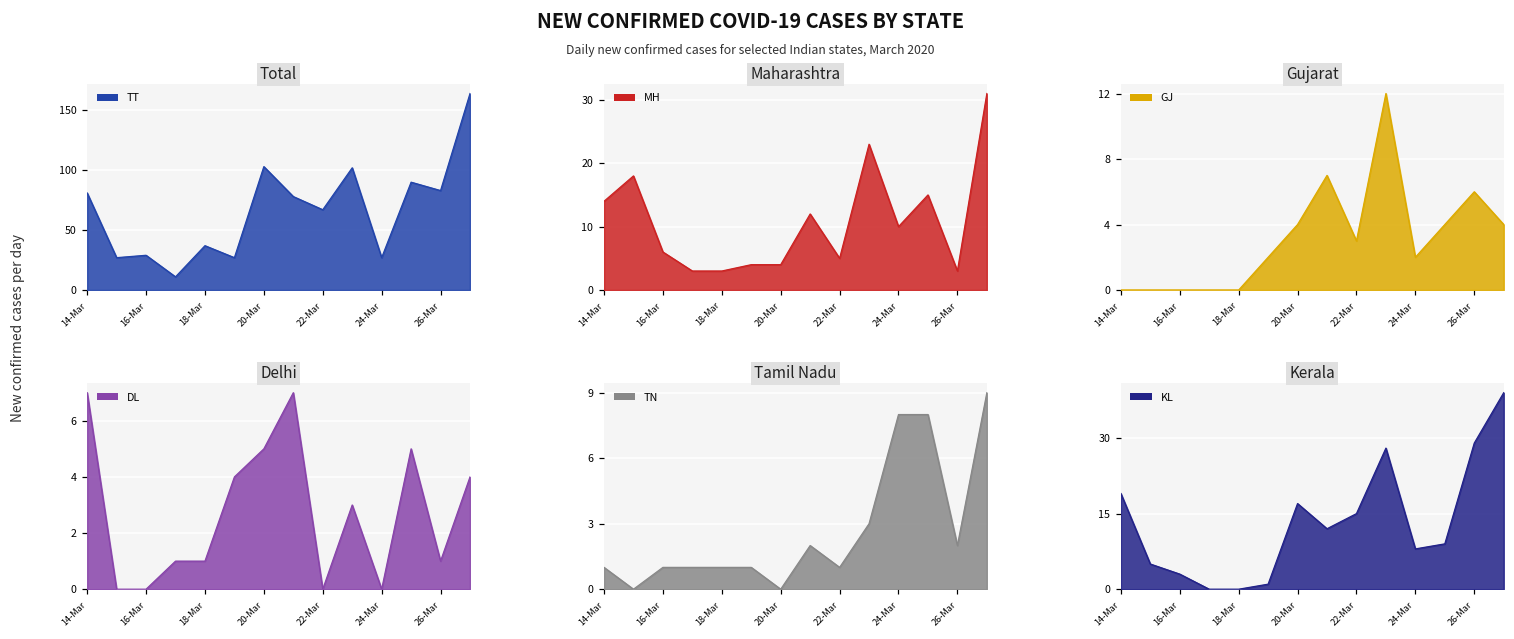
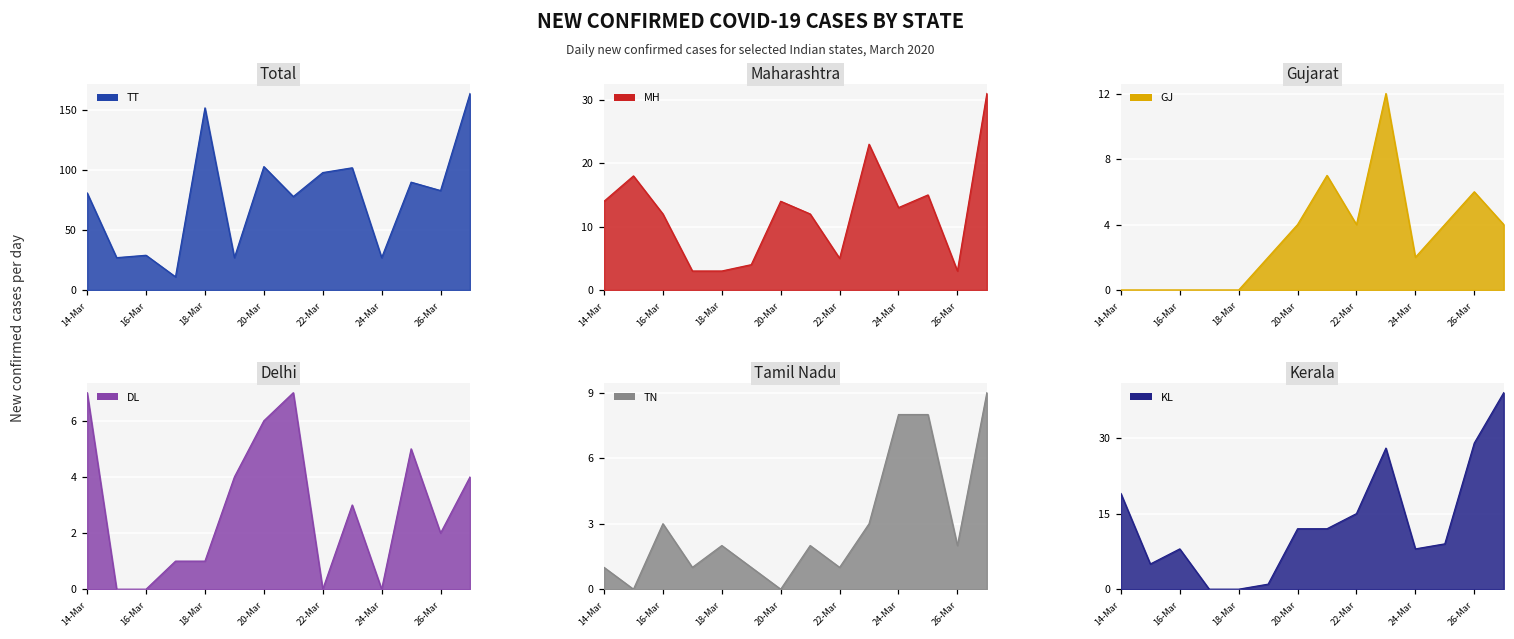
Total, 18-Mar: 37 -> 152
Total, 22-Mar: 67 -> 98
Maharashtra, 16-Mar: 6 -> 12
Maharashtra, 20-Mar: 4 -> 14
Maharashtra, 24-Mar: 10 -> 13
Gujarat, 22-Mar: 3 -> 4
Delhi, 20-Mar: 5 -> 6
Delhi, 26-Mar: 1 -> 2
Tamil Nadu, 16-Mar: 1 -> 3
Tamil Nadu, 18-Mar: 1 -> 2
Kerala, 16-Mar: 3 -> 8
Kerala, 20-Mar: 17 -> 12
